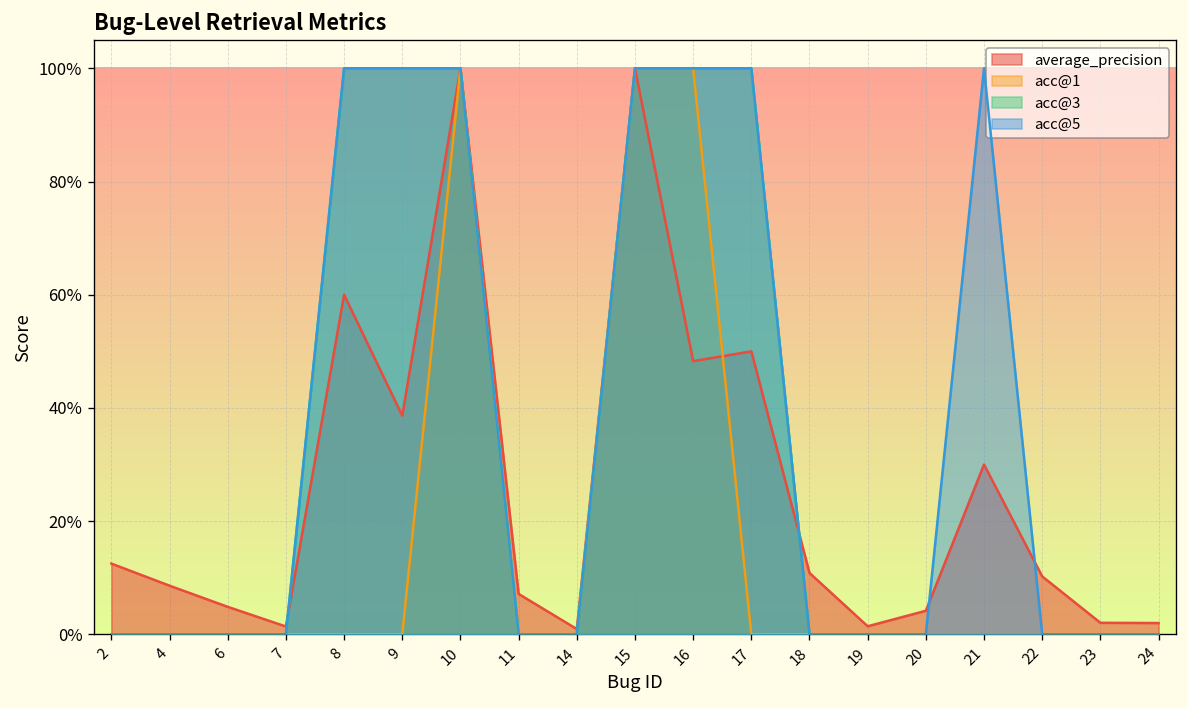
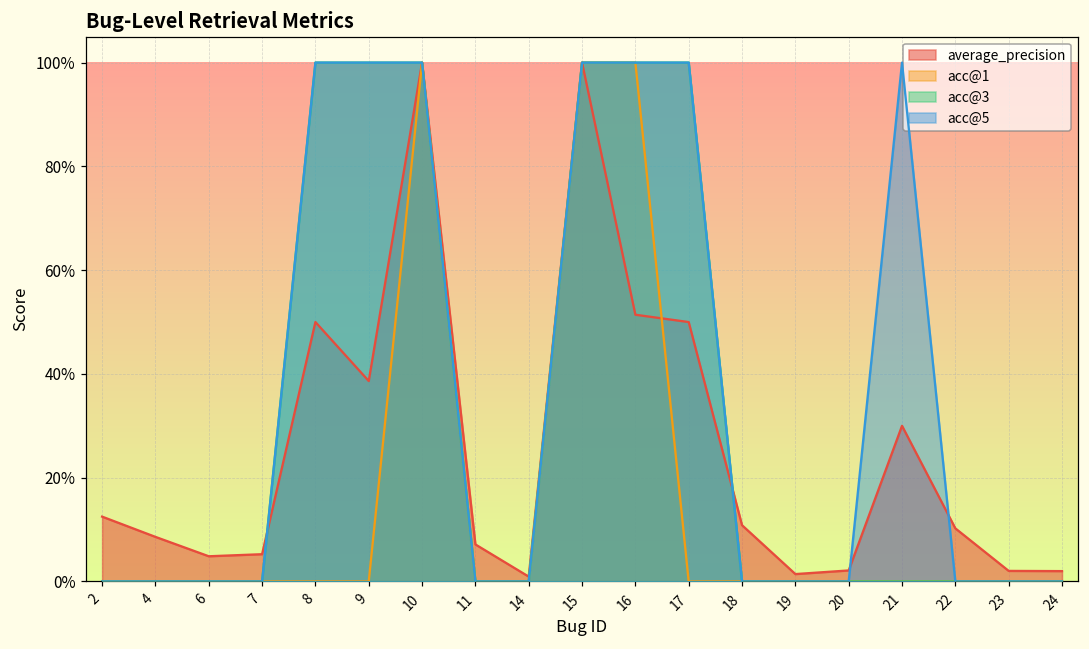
average_precision, 7: 1% -> 5%
average_precision, 8: 60% -> 50%
average_precision, 16: 48% -> 51%
average_precision, 20: 4% -> 2%
